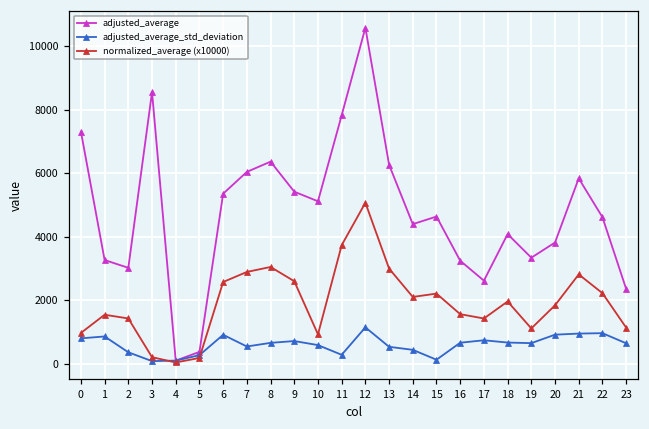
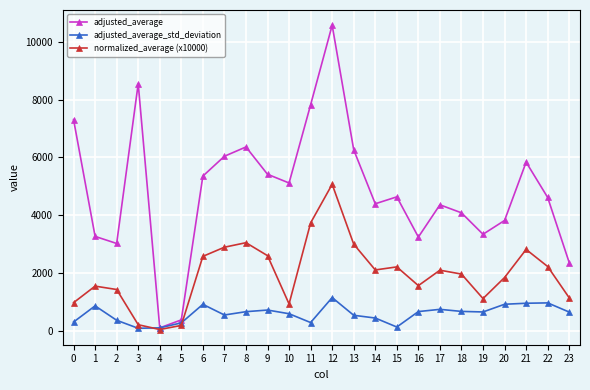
adjusted_average_std_deviation, 0: 800 -> 300
adjusted_average, 17: 2600 -> 4400
normalized_average (x10000), 17: 1400 -> 2100
